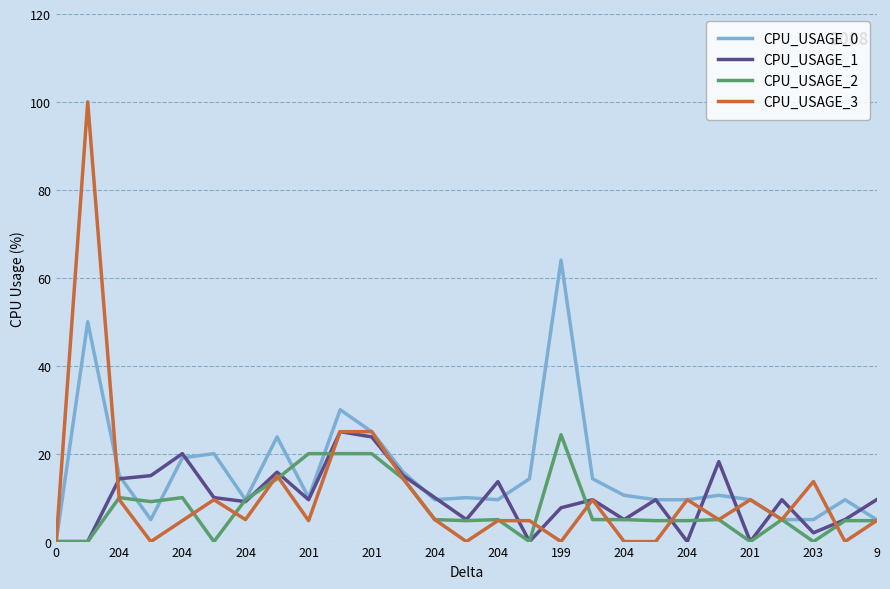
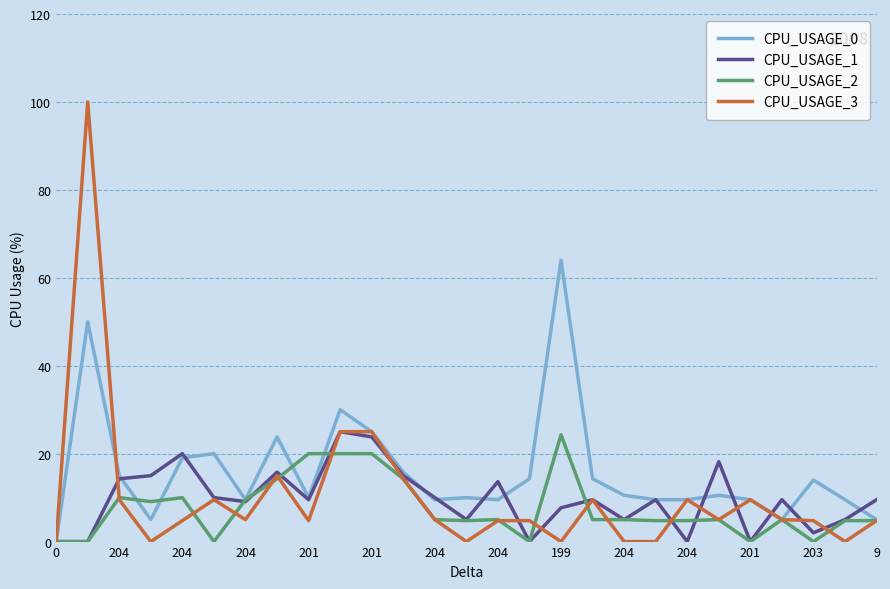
CPU_USAGE_0, 203: 5 -> 14
CPU_USAGE_3, 203: 14 -> 5
